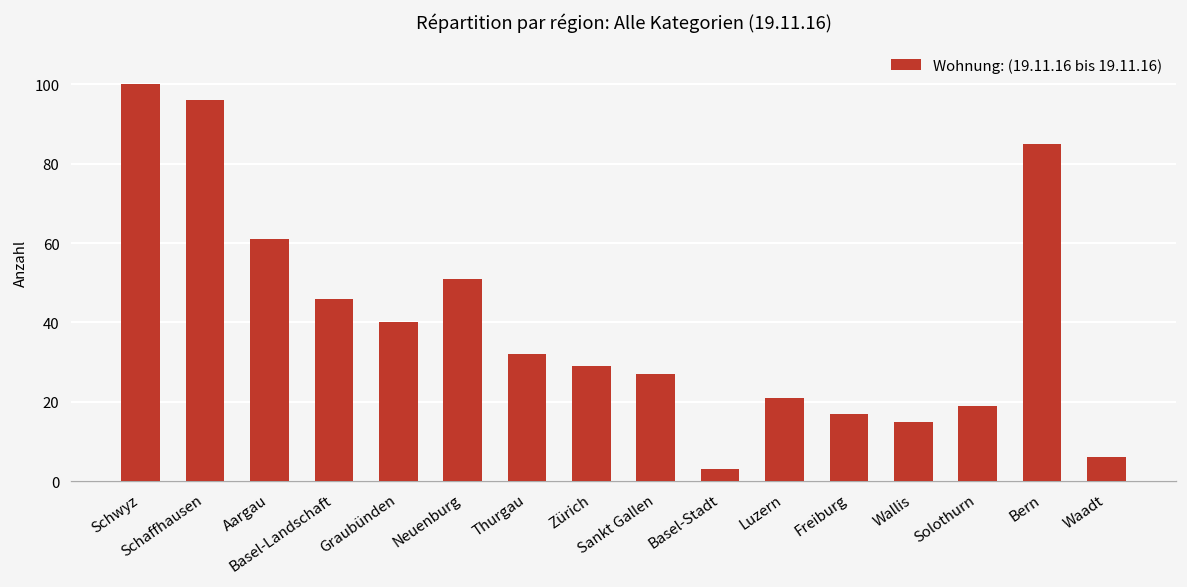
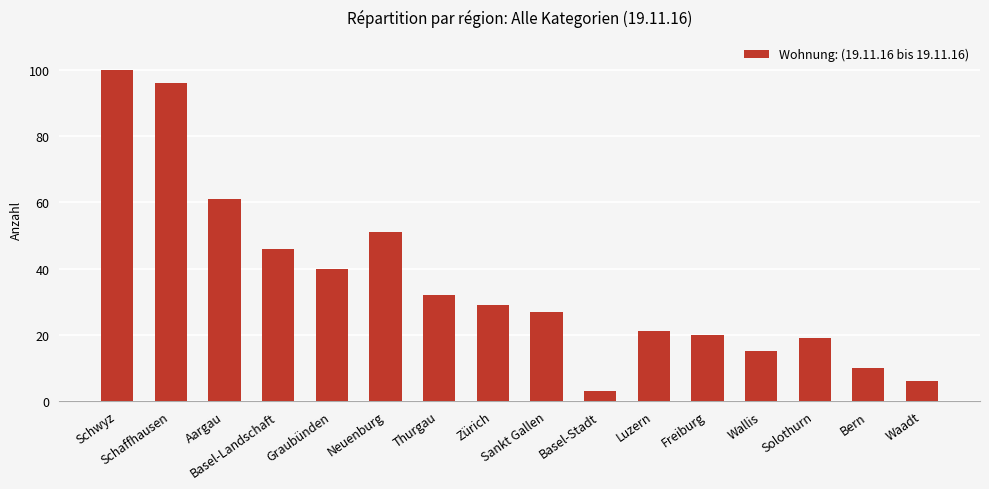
Freiburg: 17 -> 20
Bern: 85 -> 10
